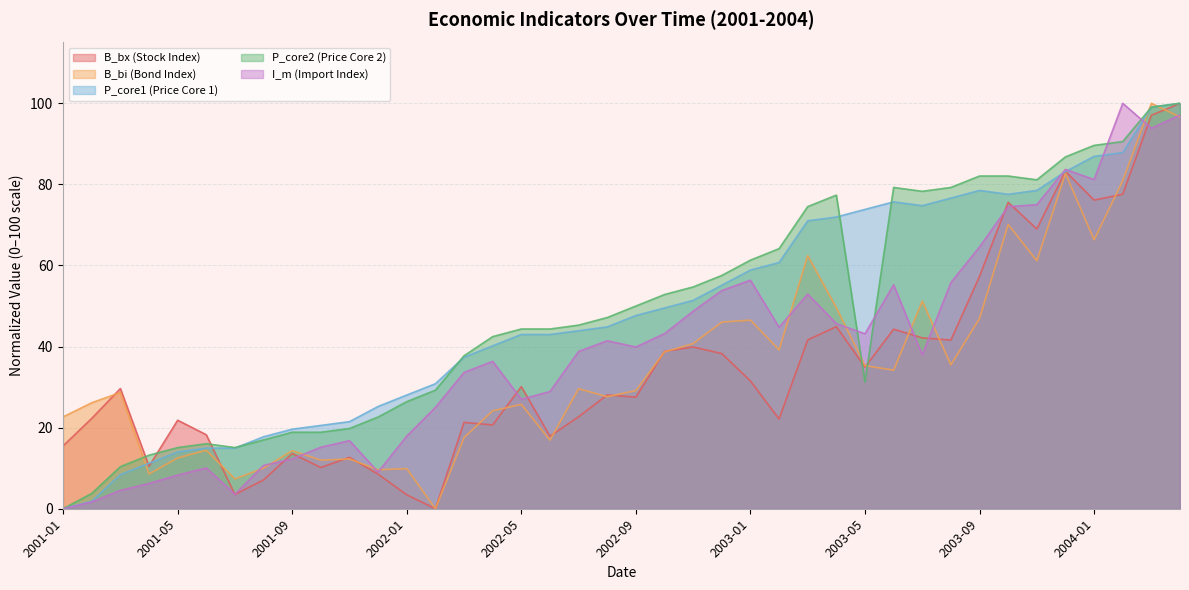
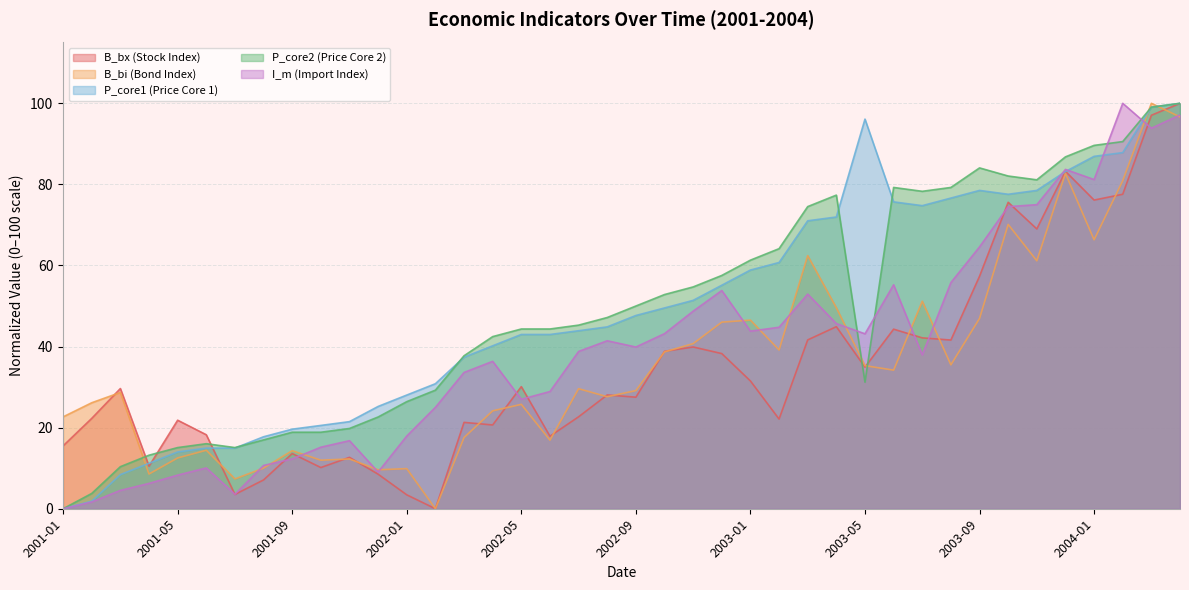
I_m (Import Index), 2003-01: 56 -> 44
P_core1 (Price Core 1), 2003-05: 74 -> 96
P_core2 (Price Core 2), 2003-09: 82 -> 84
